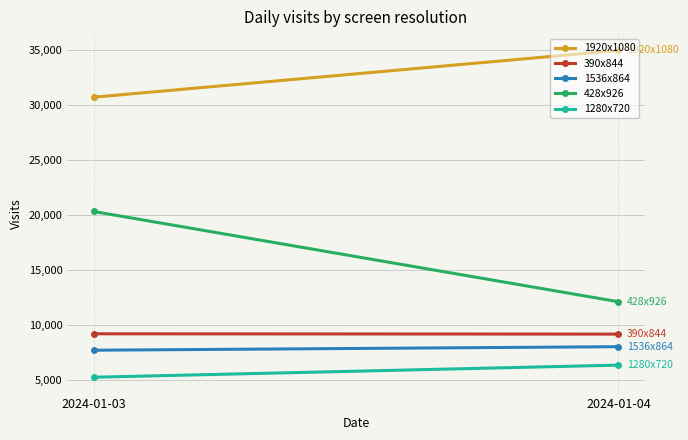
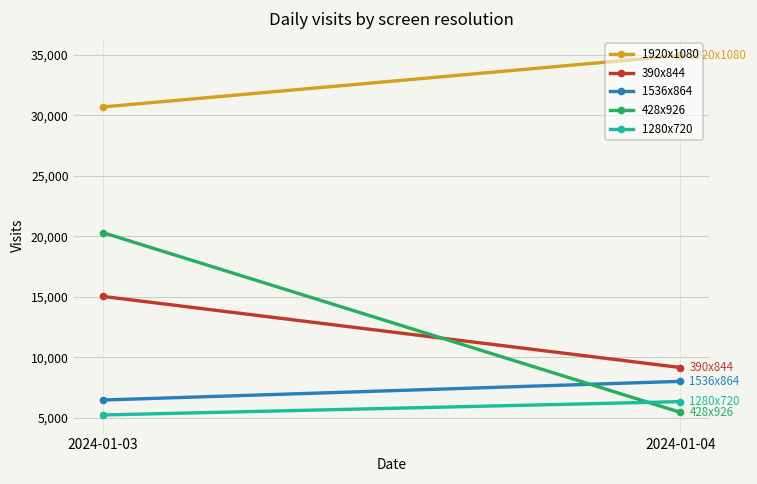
390x844, 2024-01-03: 9,200 -> 15,000
1536x864, 2024-01-03: 7,700 -> 6,500
428x926, 2024-01-04: 12,100 -> 5,400
